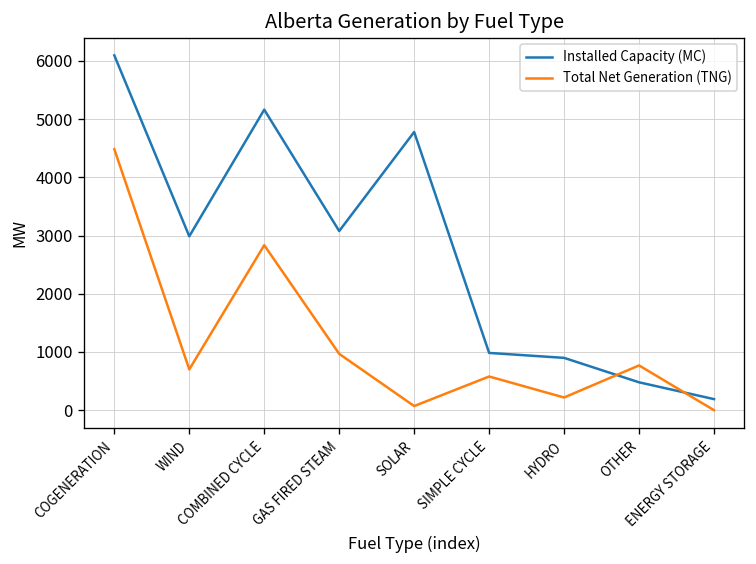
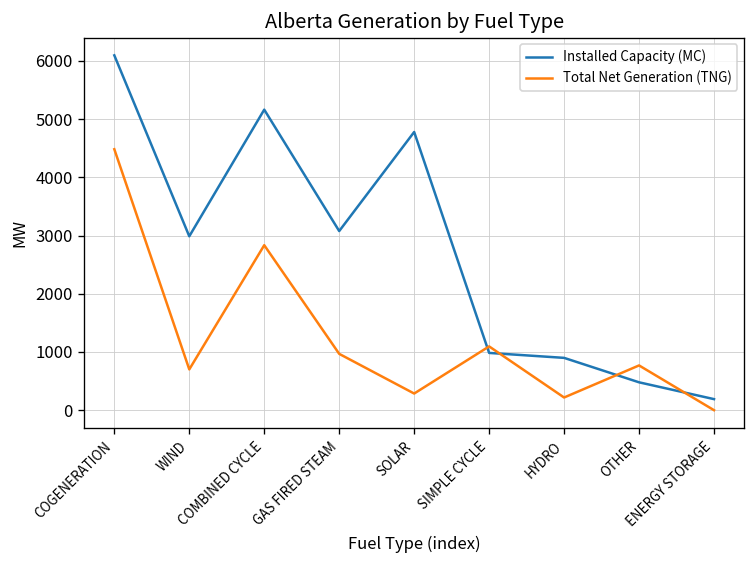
Total Net Generation (TNG), SOLAR: 100 -> 300
Total Net Generation (TNG), SIMPLE CYCLE: 600 -> 1100
